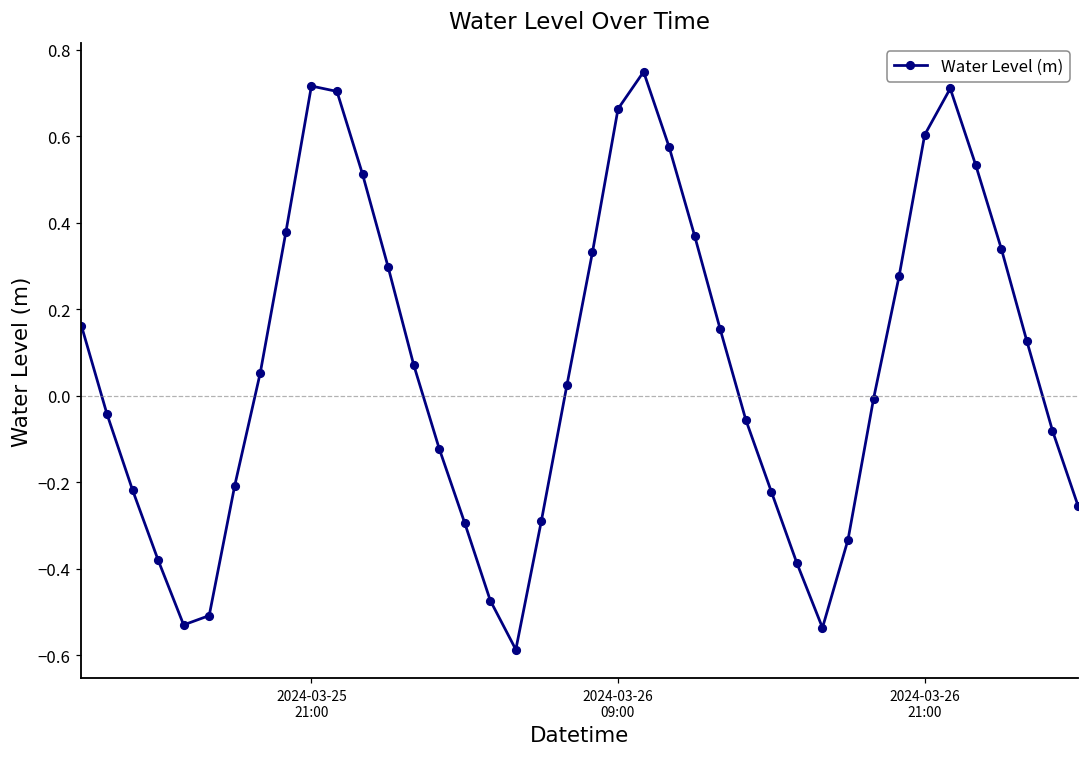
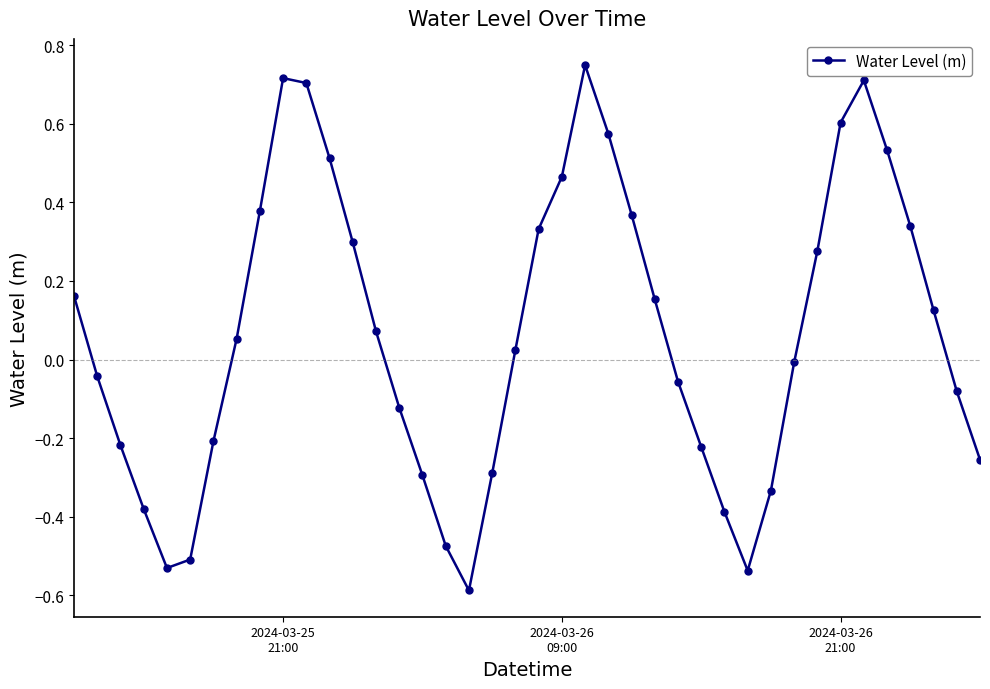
2024-03-26 09:00: 0.66 -> 0.47
